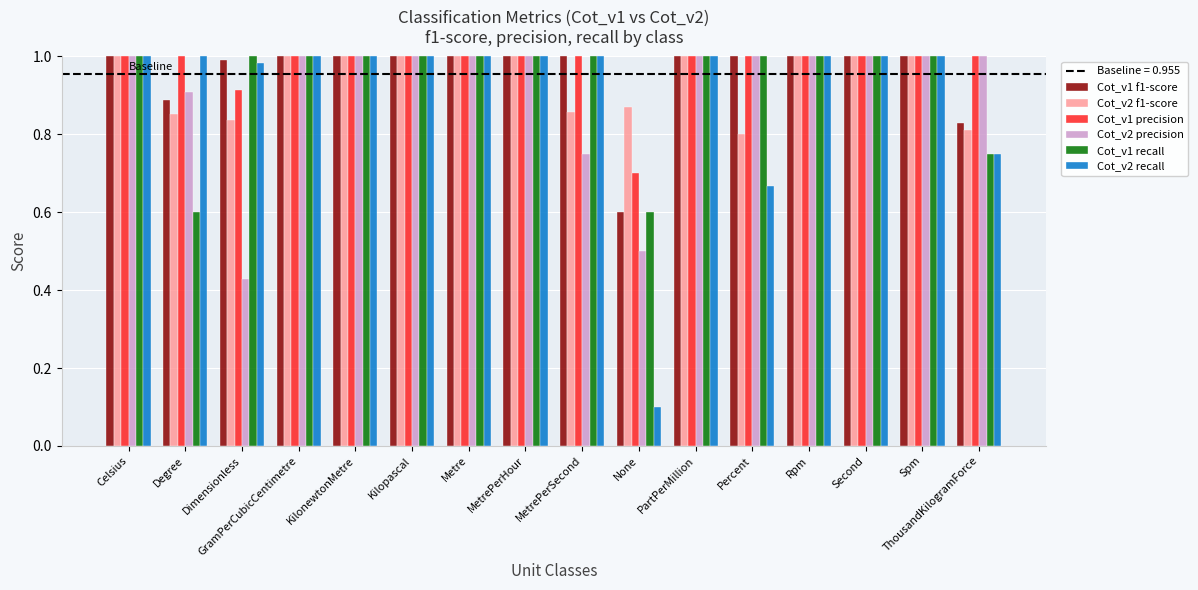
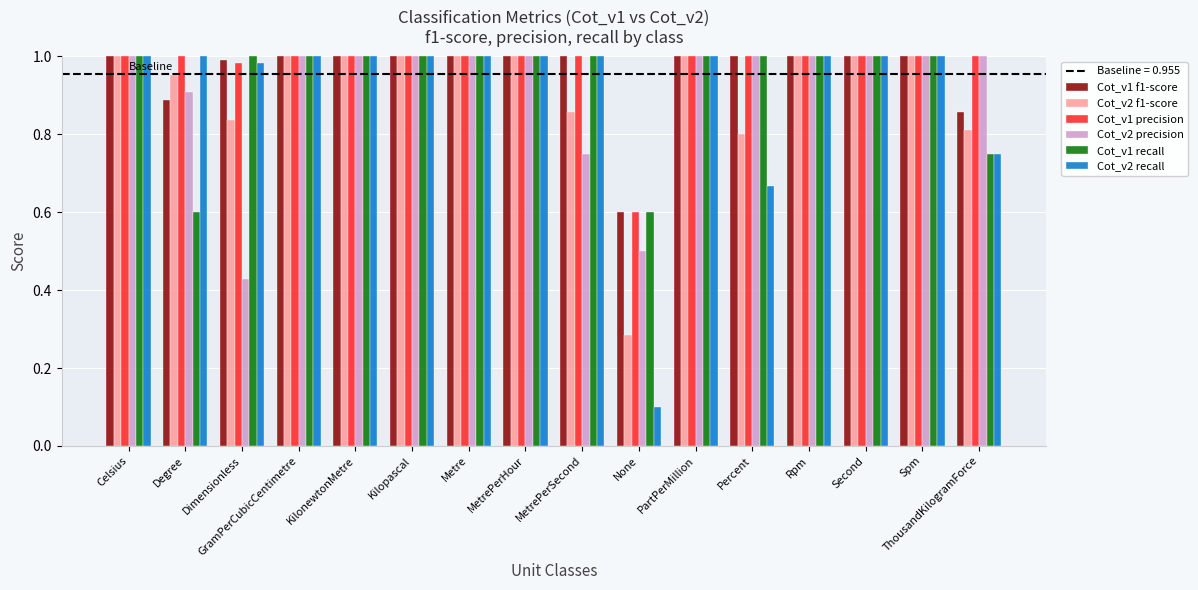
Cot_v2 f1-score, Degree: 0.85 -> 0.95
Cot_v1 precision, Dimensionless: 0.91 -> 0.98
Cot_v2 f1-score, None: 0.87 -> 0.29
Cot_v1 precision, None: 0.7 -> 0.6
Cot_v1 f1-score, ThousandKilogramForce: 0.83 -> 0.86
